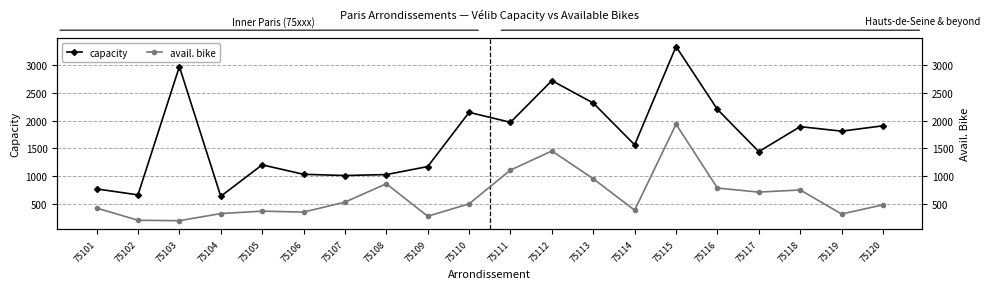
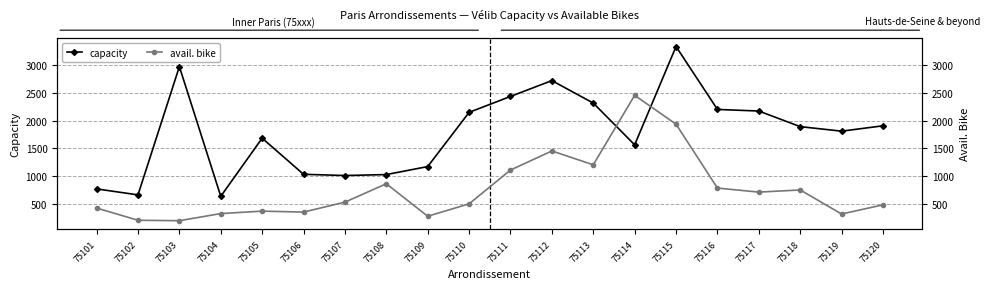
capacity, 75105: 1200 -> 1700
capacity, 75111: 2000 -> 2400
avail. bike, 75113: 1000 -> 1200
avail. bike, 75114: 400 -> 2500
capacity, 75117: 1400 -> 2200
